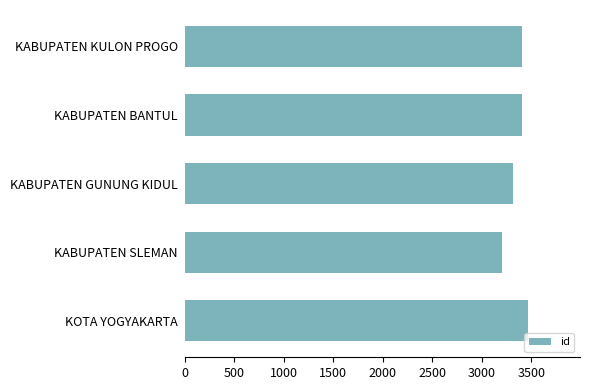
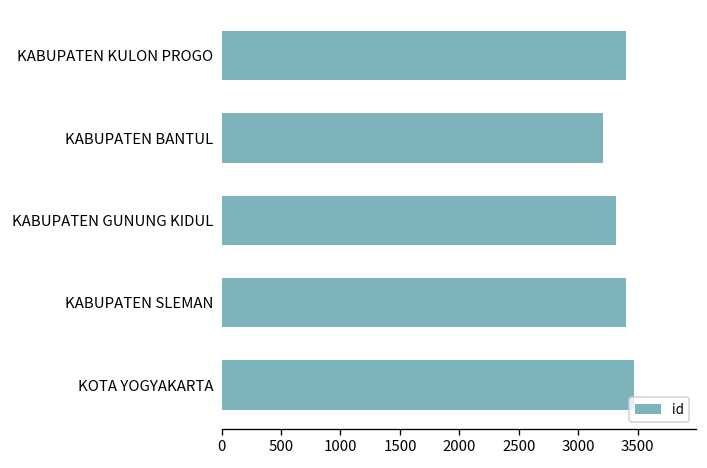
KABUPATEN BANTUL: 3400 -> 3200
KABUPATEN SLEMAN: 3200 -> 3400
